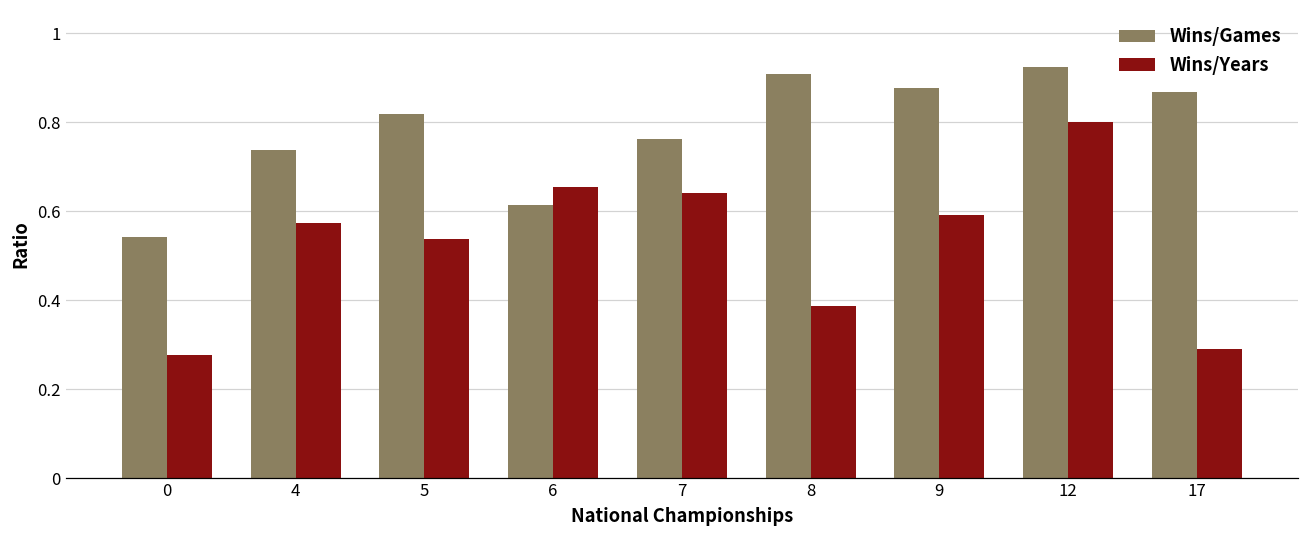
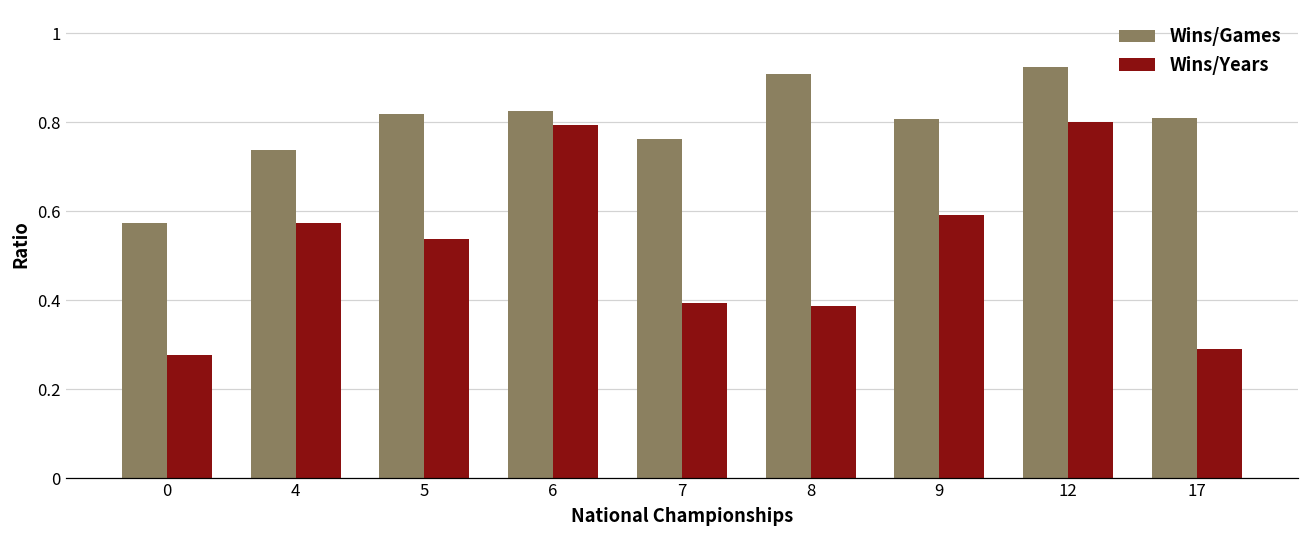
Wins/Games, 0: 0.54 -> 0.57
Wins/Games, 6: 0.61 -> 0.83
Wins/Years, 6: 0.65 -> 0.79
Wins/Years, 7: 0.64 -> 0.39
Wins/Games, 9: 0.88 -> 0.81
Wins/Games, 17: 0.87 -> 0.81
